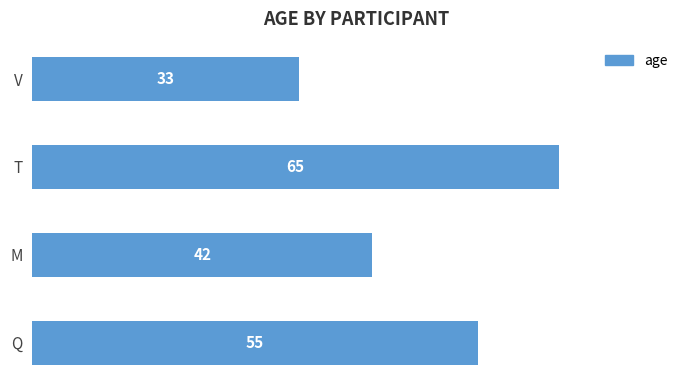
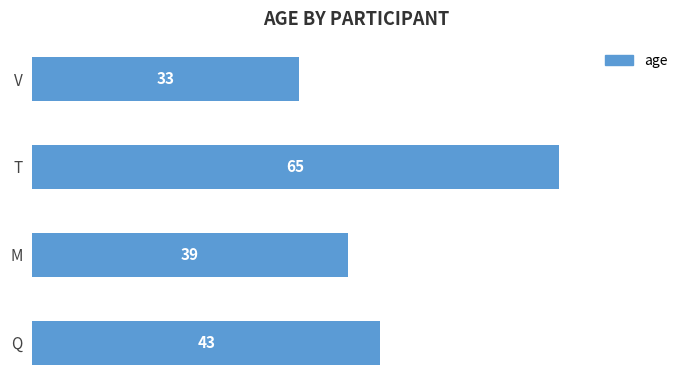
M: 42 -> 39
Q: 55 -> 43
